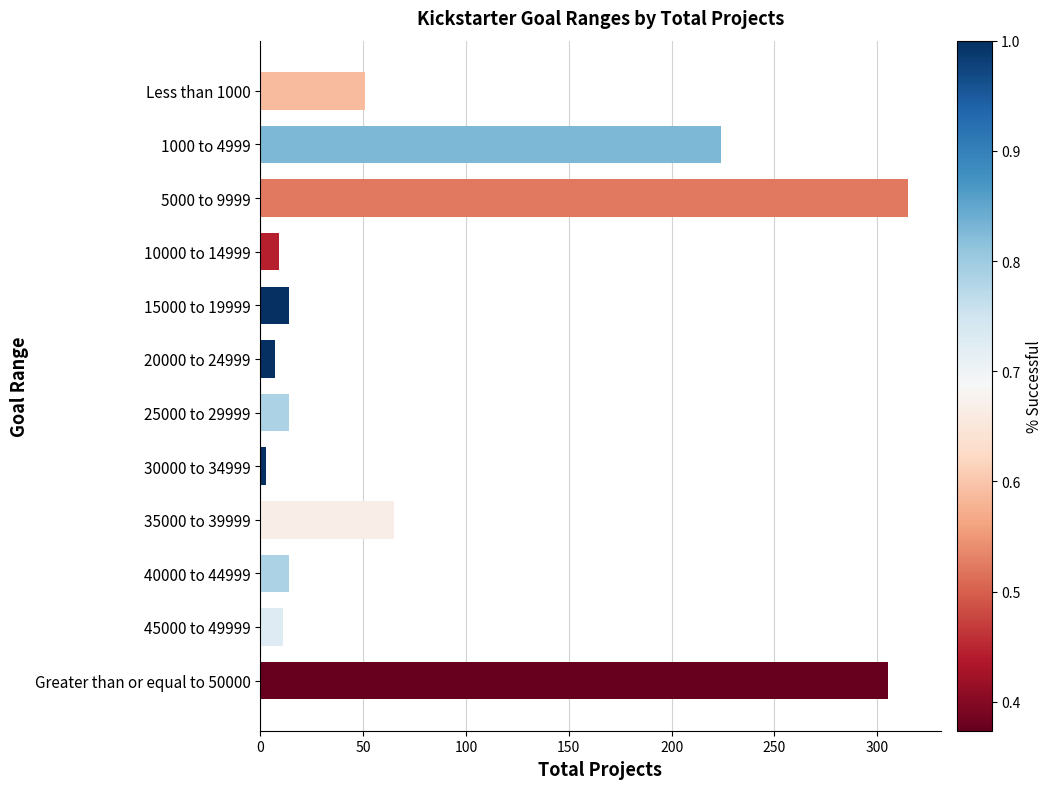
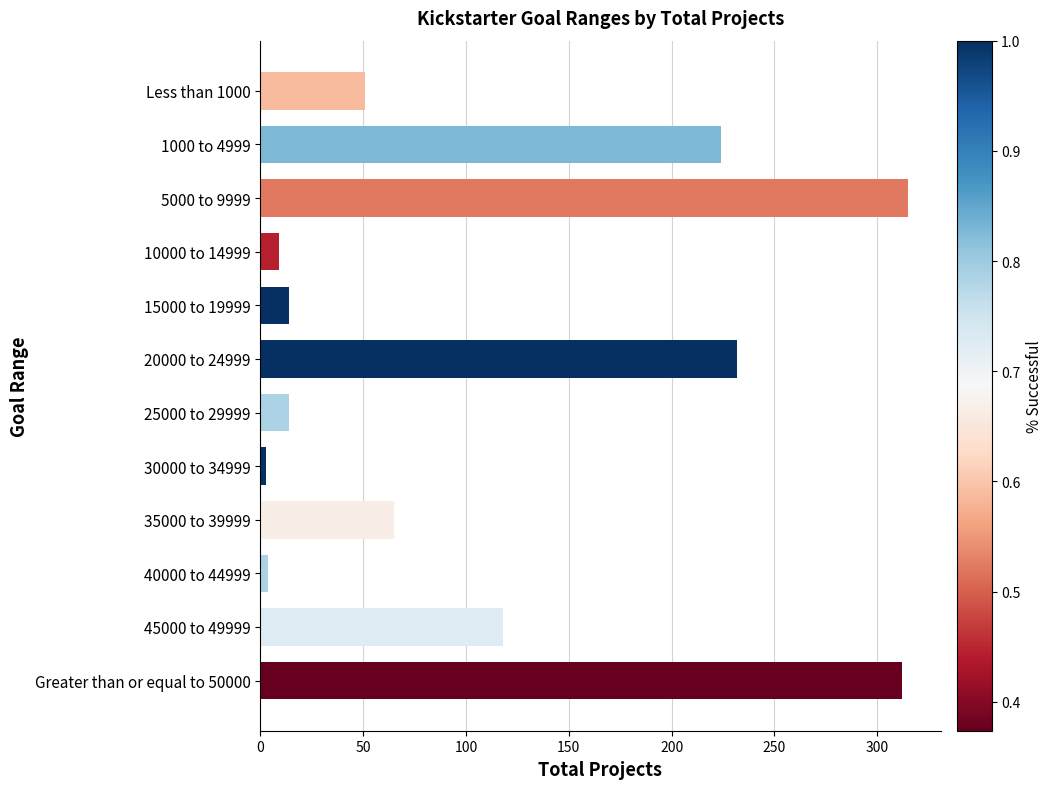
20000 to 24999: 7 -> 232
40000 to 44999: 14 -> 4
45000 to 49999: 11 -> 118
Greater than or equal to 50000: 305 -> 312
